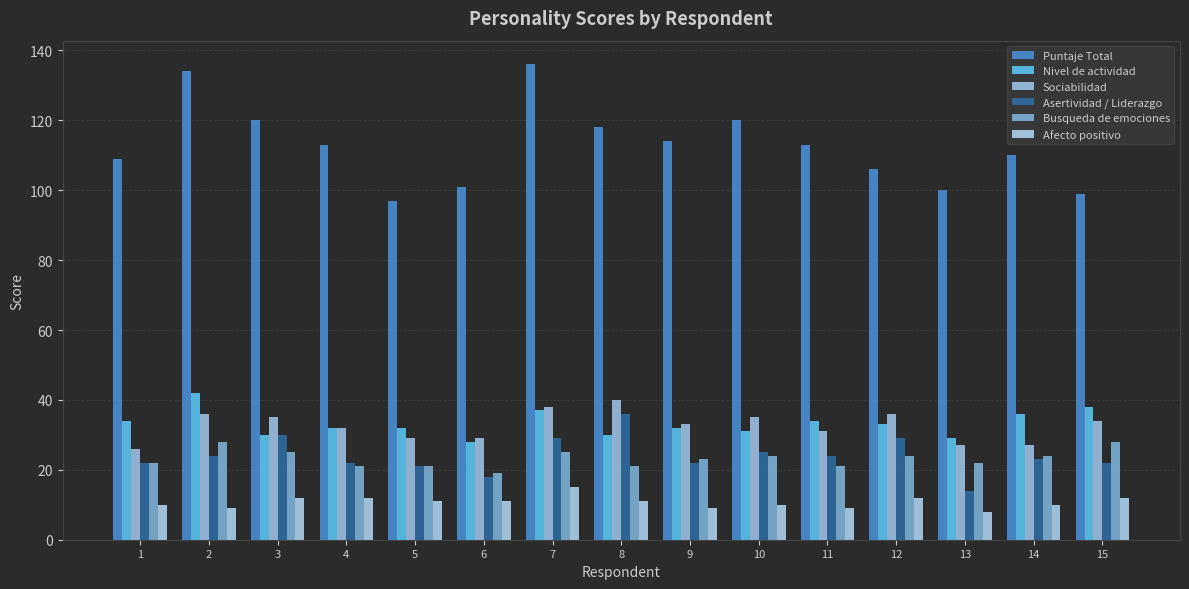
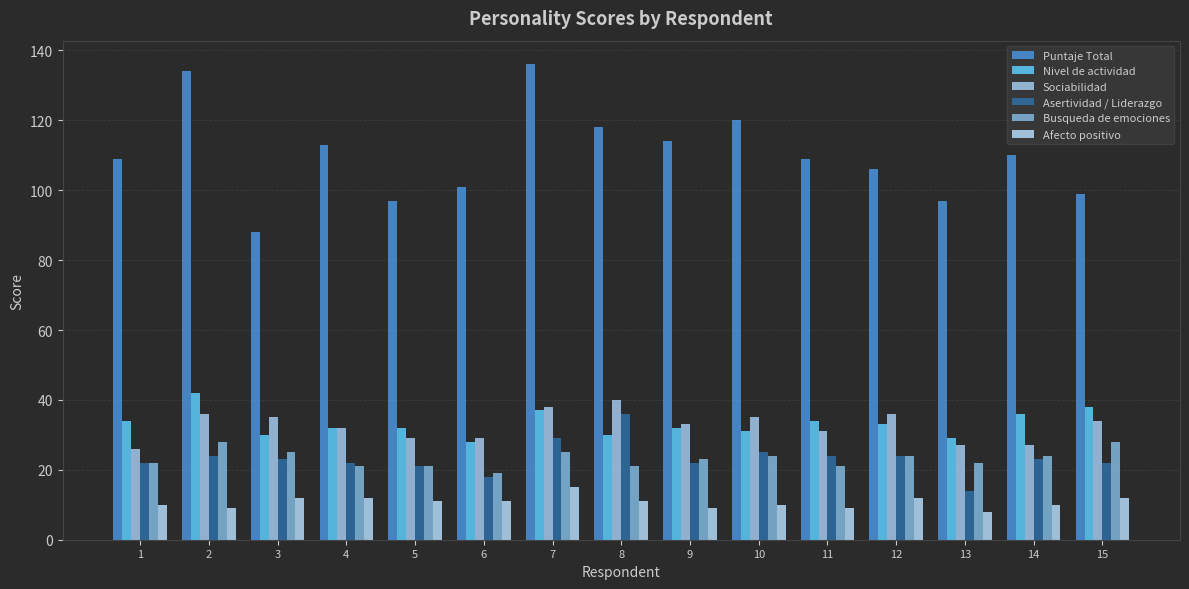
Puntaje Total, 3: 120 -> 88
Asertividad / Liderazgo, 3: 30 -> 23
Puntaje Total, 11: 113 -> 109
Asertividad / Liderazgo, 12: 29 -> 24
Puntaje Total, 13: 100 -> 97
